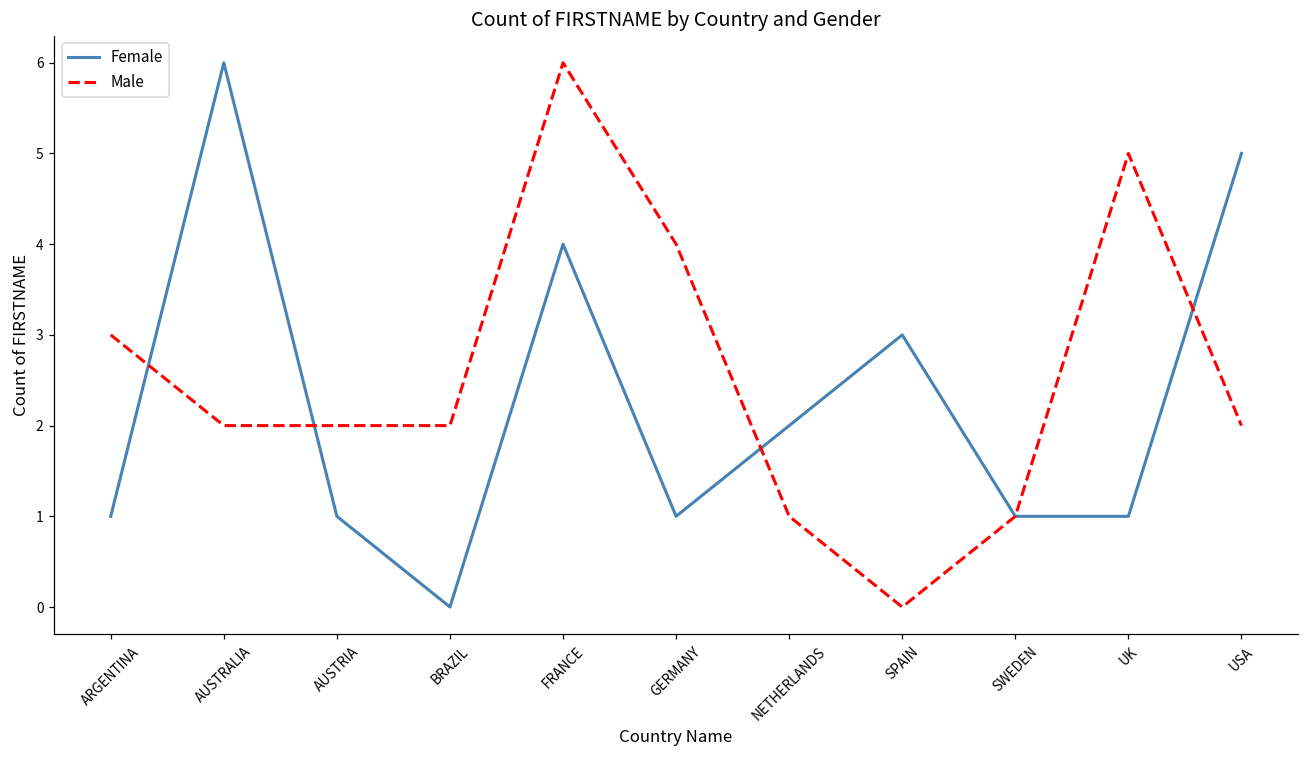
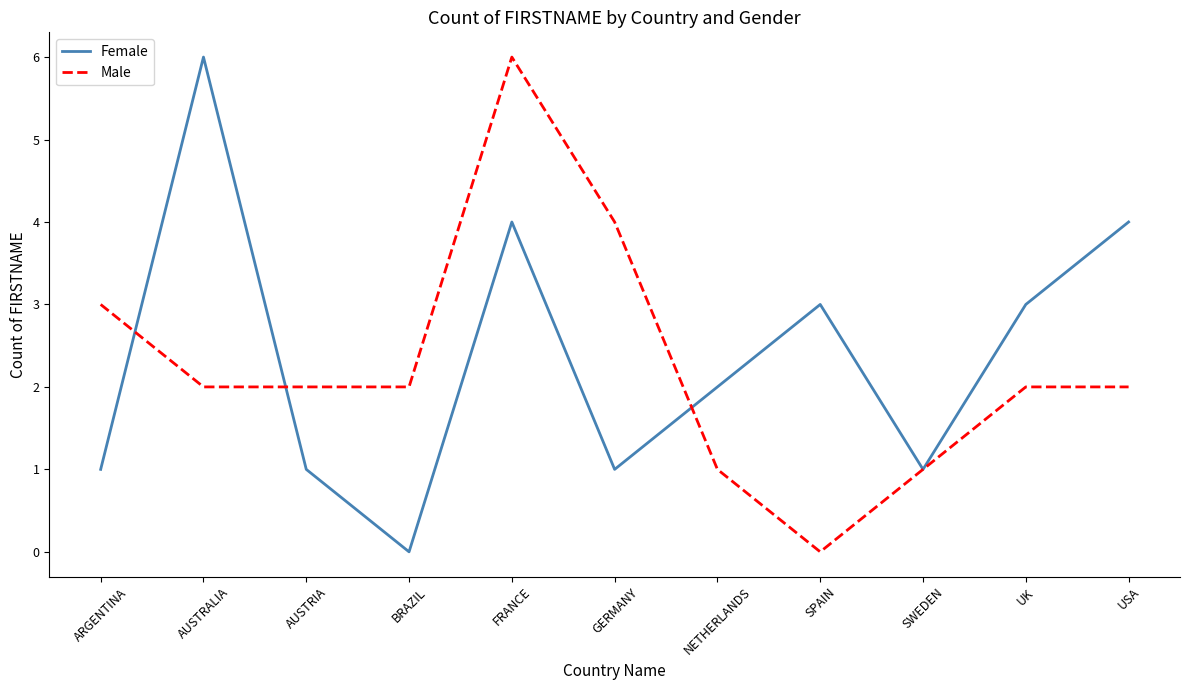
Female, UK: 1 -> 3
Male, UK: 5 -> 2
Female, USA: 5 -> 4
